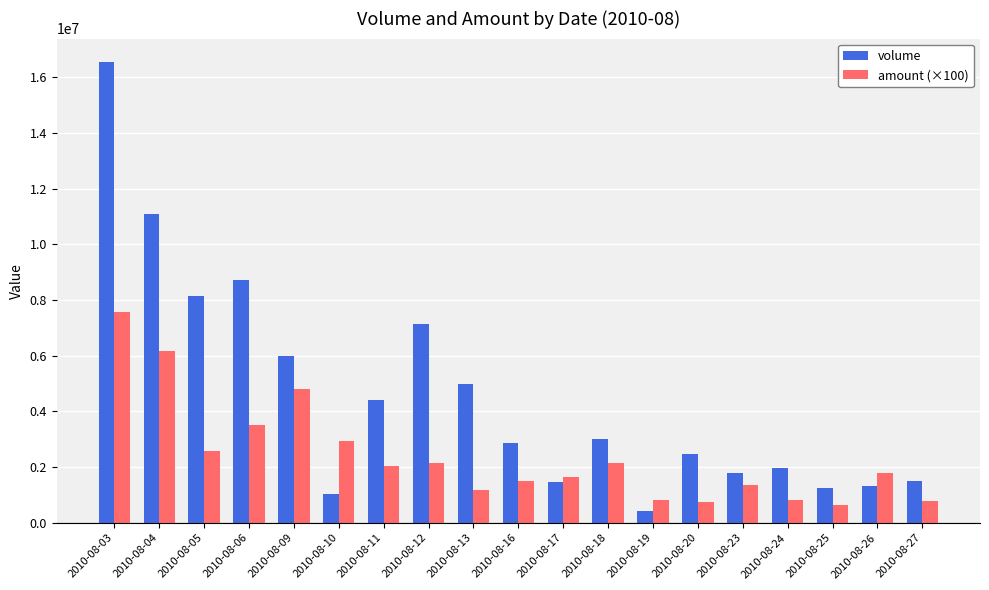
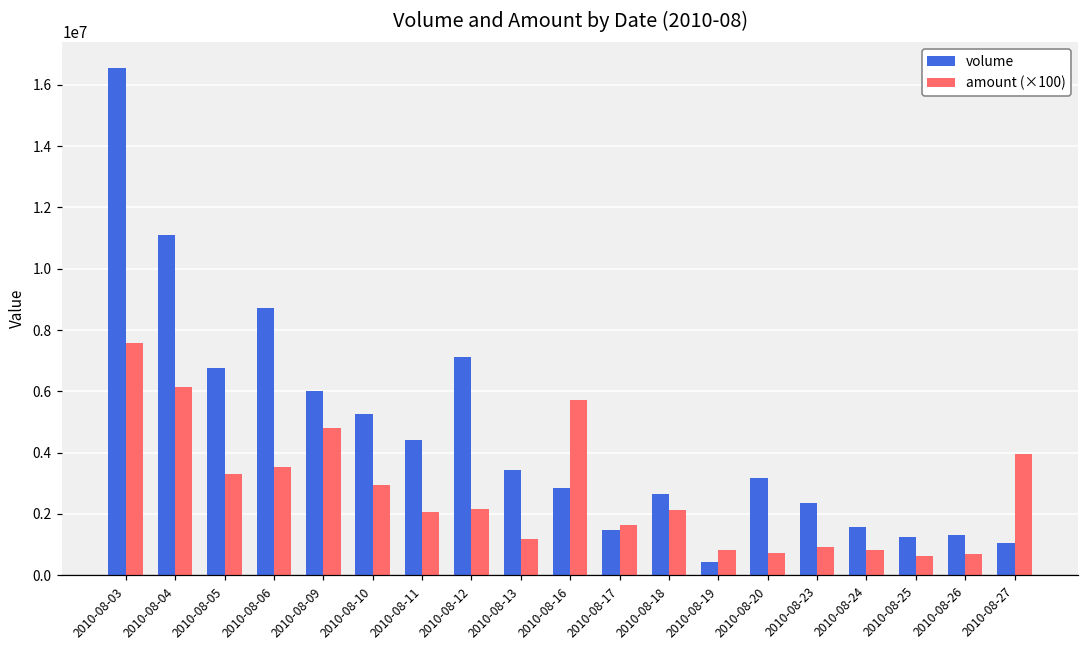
volume, 2010-08-05: 8200000 -> 6800000
amount (×100), 2010-08-05: 2600000 -> 3300000
volume, 2010-08-10: 1000000 -> 5300000
volume, 2010-08-13: 5000000 -> 3400000
amount (×100), 2010-08-16: 1500000 -> 5700000
volume, 2010-08-18: 3000000 -> 2600000
volume, 2010-08-20: 2500000 -> 3200000
volume, 2010-08-23: 1800000 -> 2400000
amount (×100), 2010-08-23: 1400000 -> 900000
volume, 2010-08-24: 2000000 -> 1600000
amount (×100), 2010-08-26: 1800000 -> 700000
volume, 2010-08-27: 1500000 -> 1000000
amount (×100), 2010-08-27: 800000 -> 4000000
